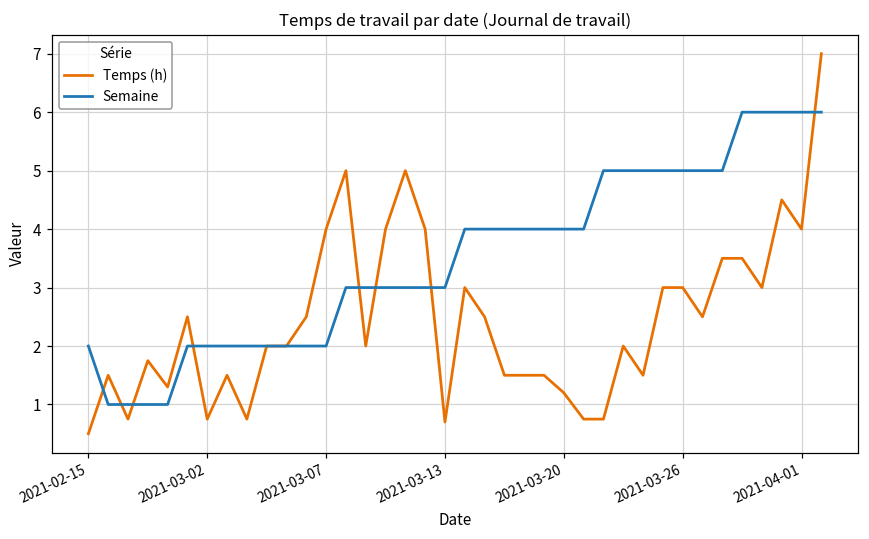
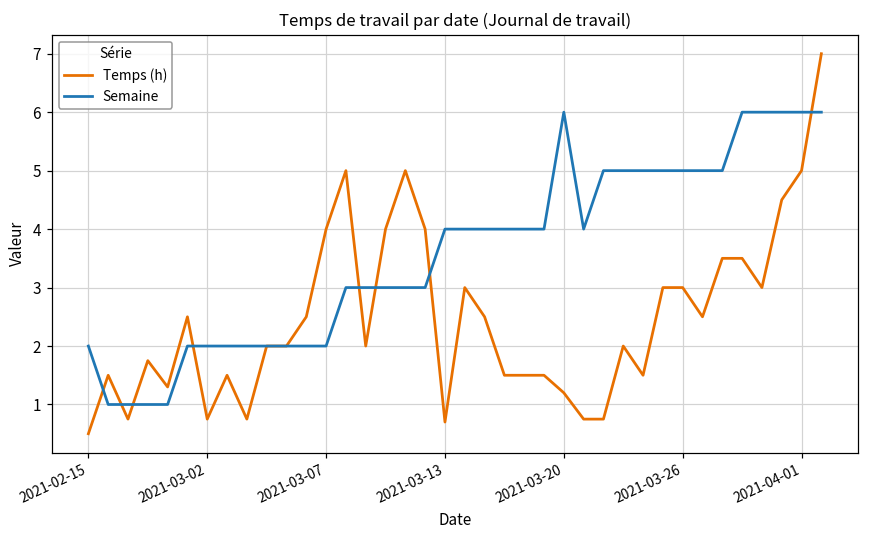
Semaine, 2021-03-13: 3 -> 4
Semaine, 2021-03-20: 4 -> 6
Temps (h), 2021-04-01: 4 -> 5
